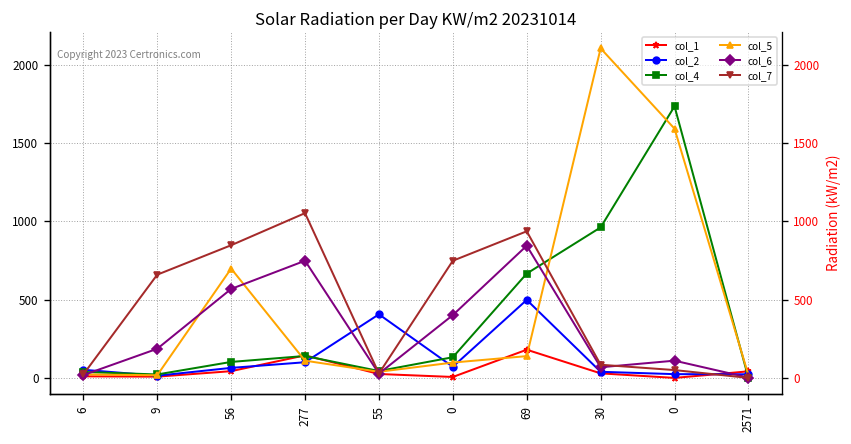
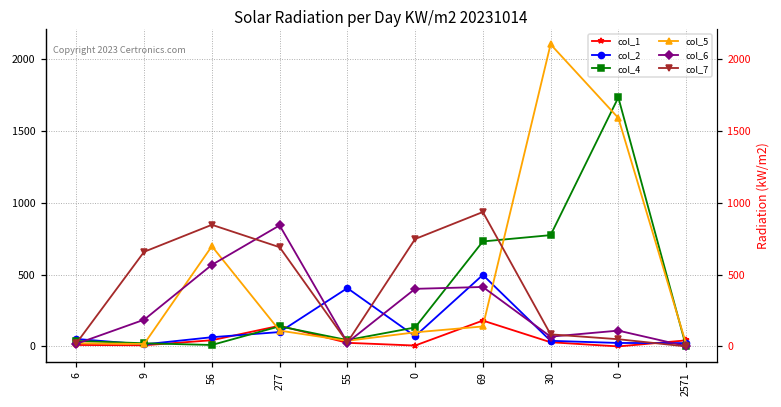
col_4, 56: 100 -> 10
col_6, 277: 750 -> 840
col_7, 277: 1050 -> 690
col_4, 69: 670 -> 730
col_6, 69: 840 -> 410
col_4, 30: 960 -> 780
